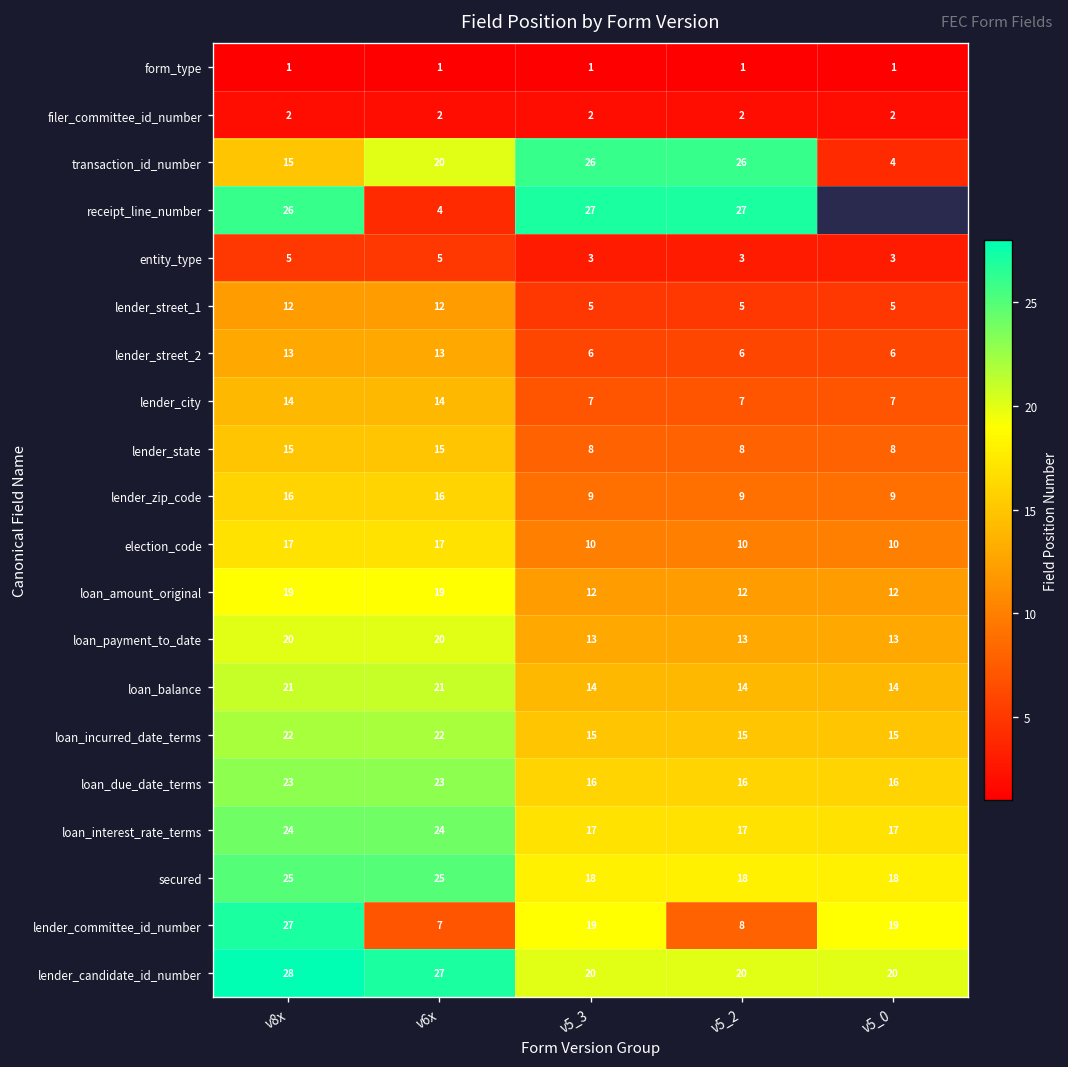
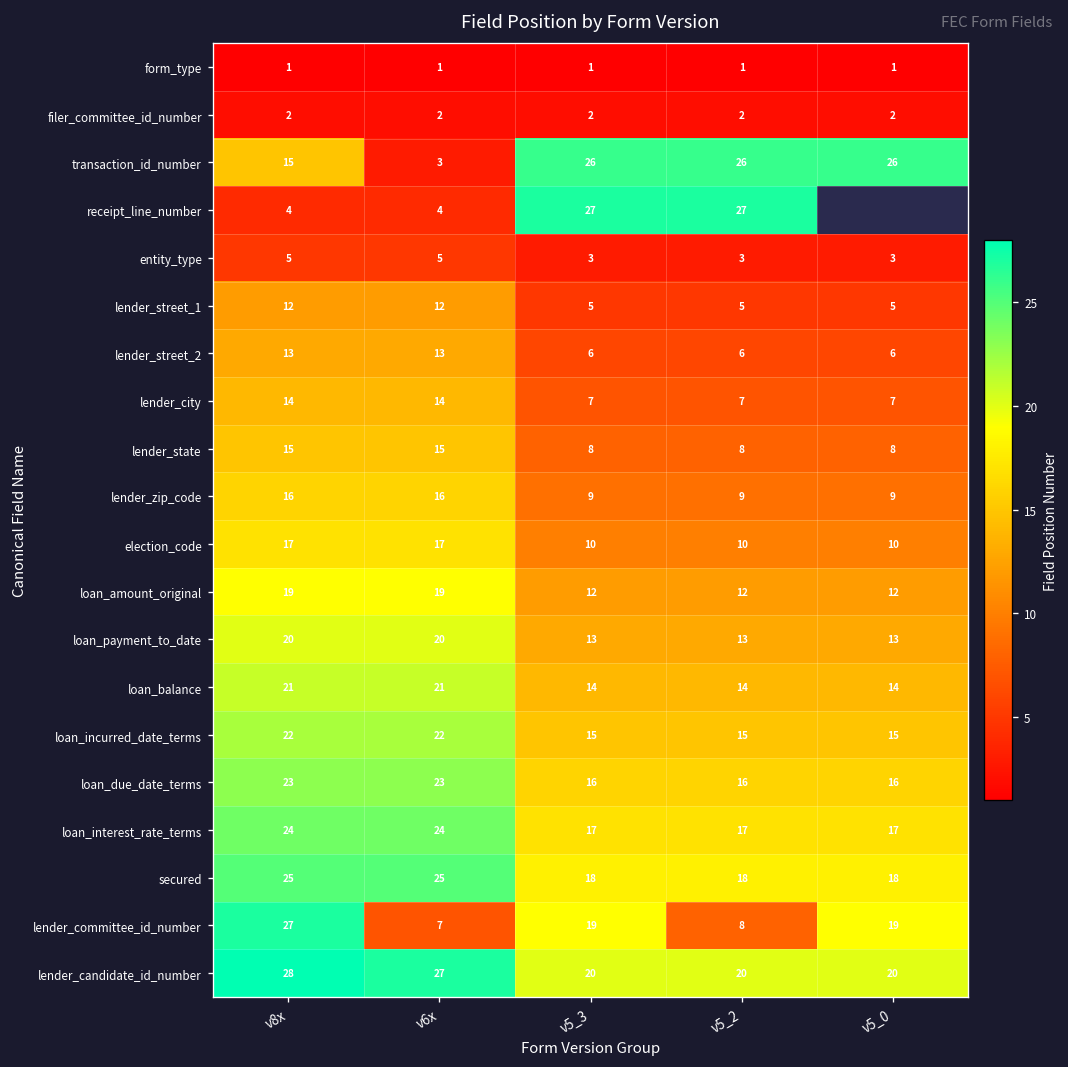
transaction_id_number, v6x: 20 -> 3
transaction_id_number, v5_0: 4 -> 26
receipt_line_number, v8x: 26 -> 4
